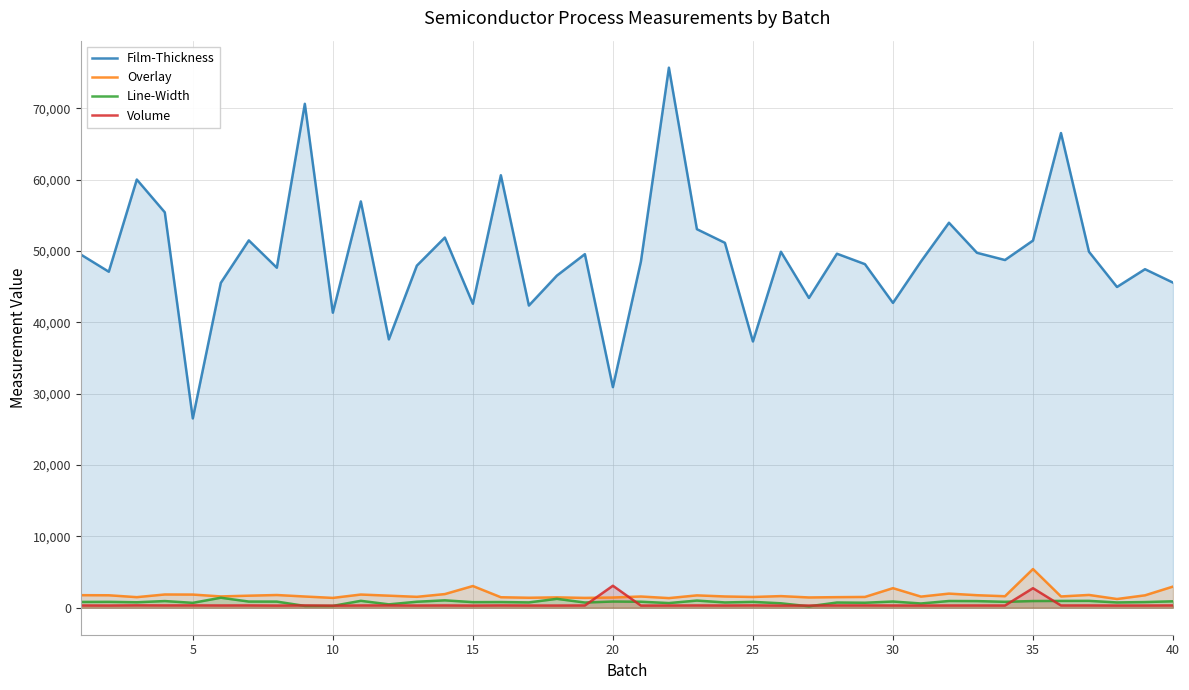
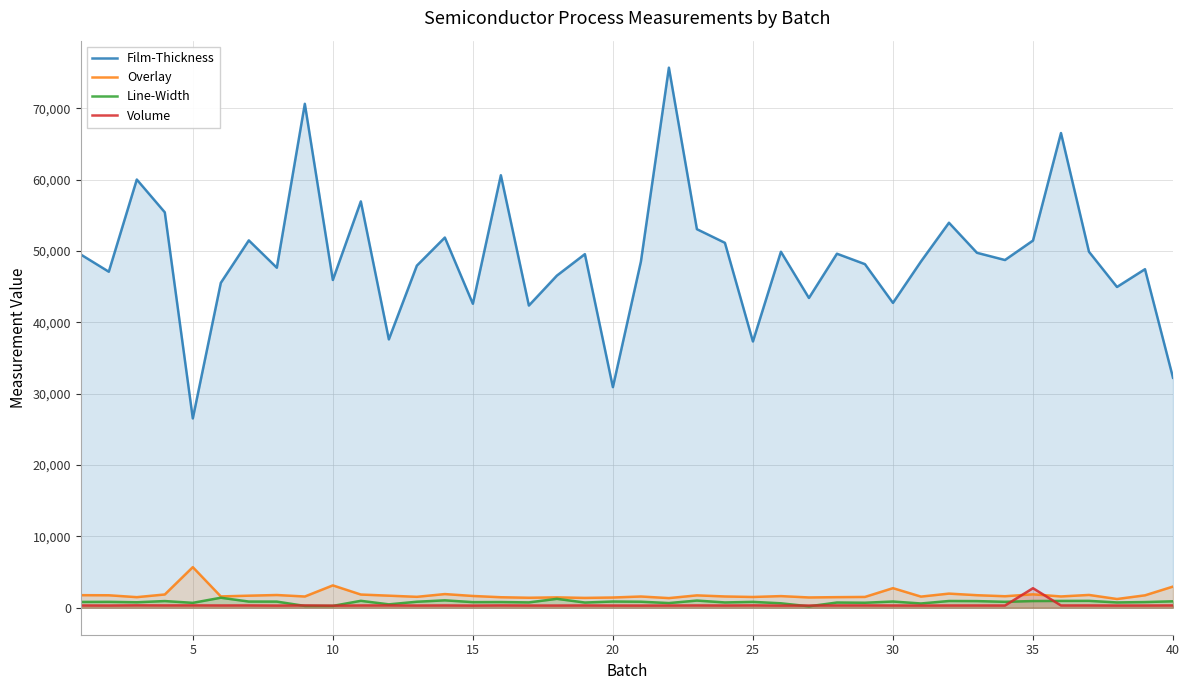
Overlay, 5: 2,000 -> 6,000
Film-Thickness, 10: 41,000 -> 46,000
Overlay, 10: 1,000 -> 3,000
Overlay, 15: 3,000 -> 2,000
Volume, 20: 3,000 -> 0
Overlay, 35: 5,000 -> 2,000
Film-Thickness, 40: 46,000 -> 32,000
